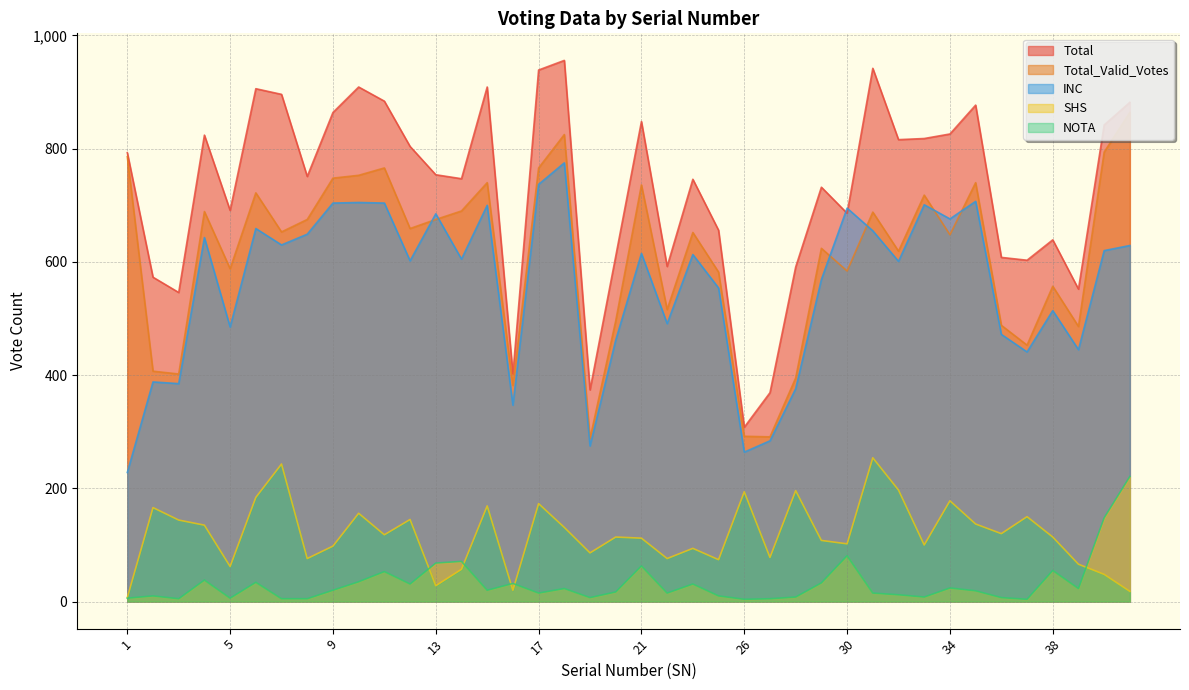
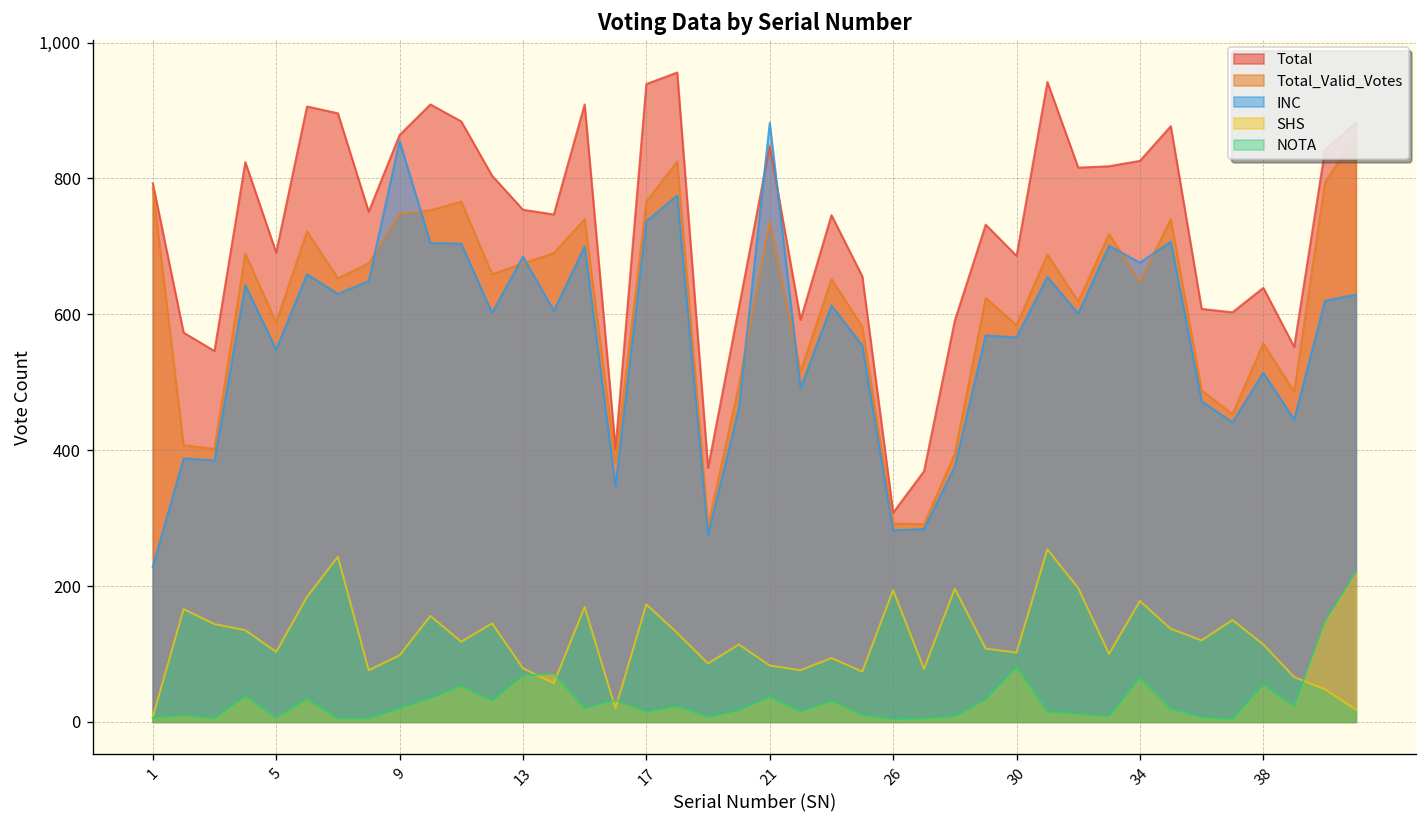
INC, 5: 490 -> 550
NOTA, 5: 60 -> 100
INC, 9: 700 -> 860
NOTA, 13: 30 -> 80
INC, 21: 620 -> 880
SHS, 21: 60 -> 40
NOTA, 21: 110 -> 80
INC, 26: 260 -> 280
INC, 30: 700 -> 570
SHS, 34: 20 -> 70
